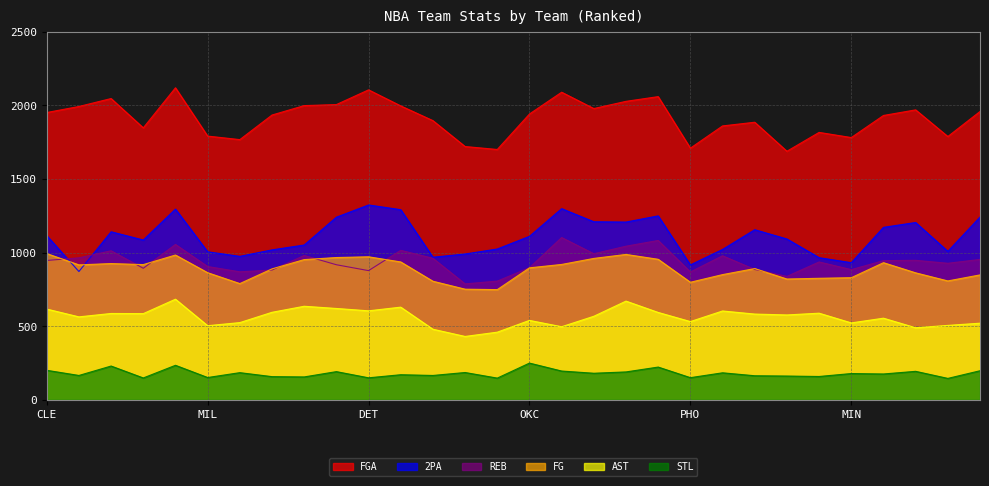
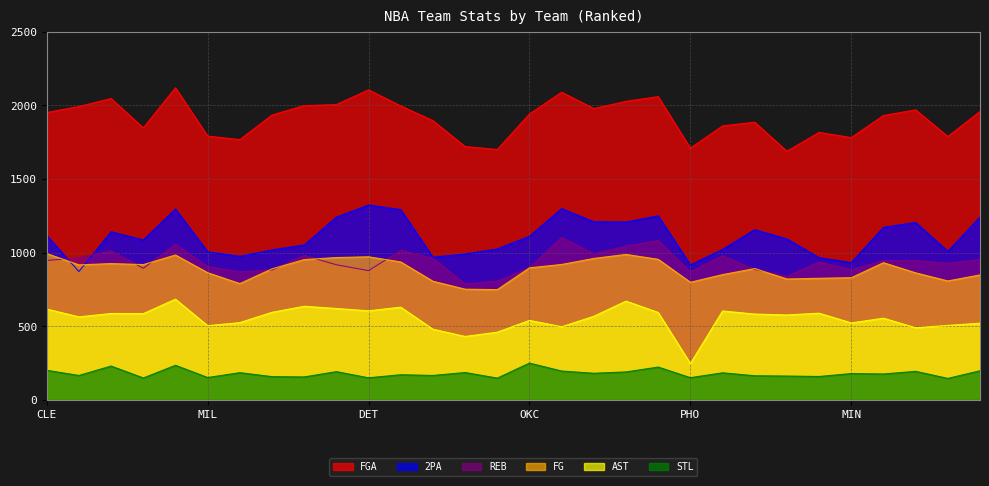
AST, PHO: 530 -> 250
